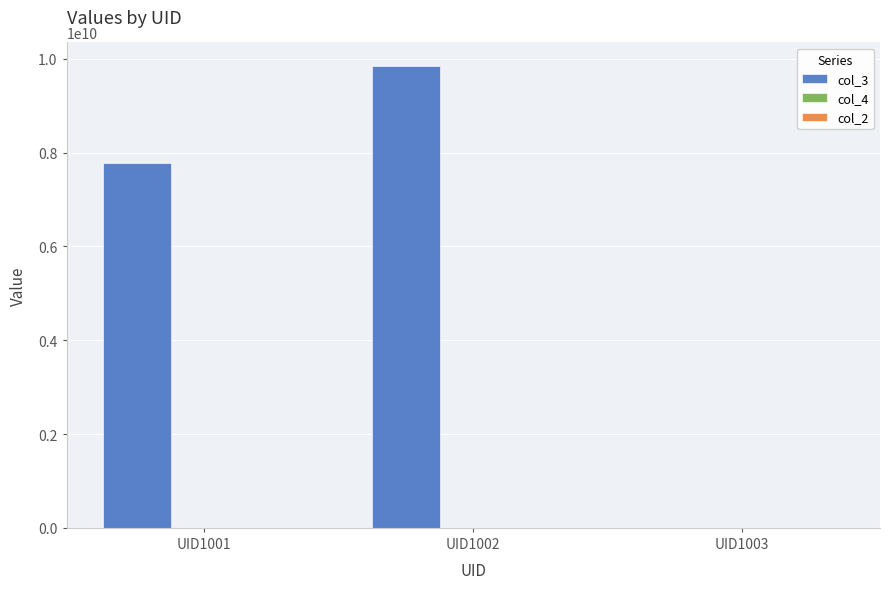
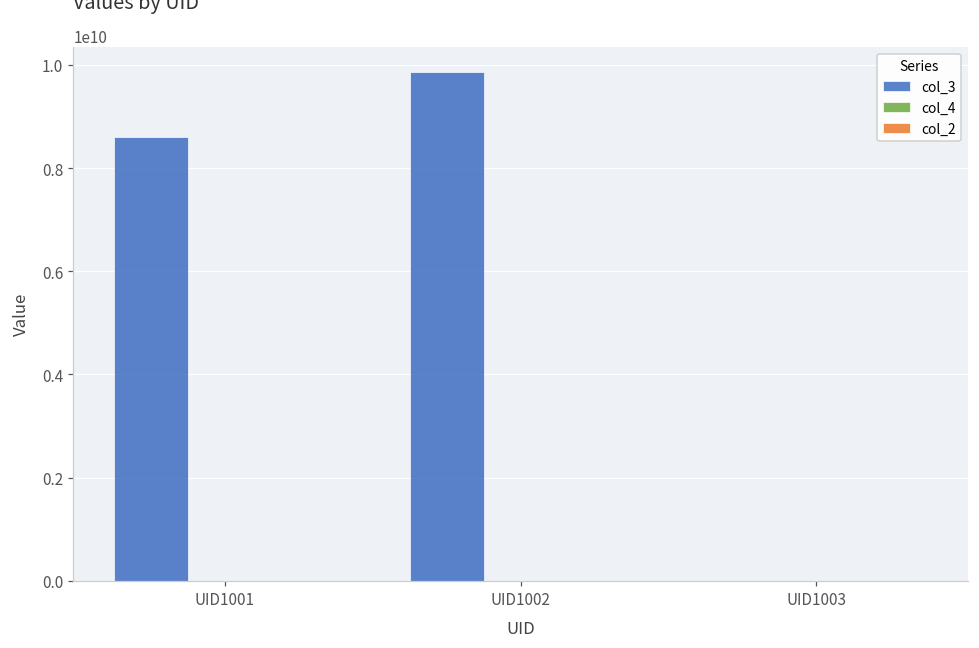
col_3, UID1001: 7800000000 -> 8600000000
